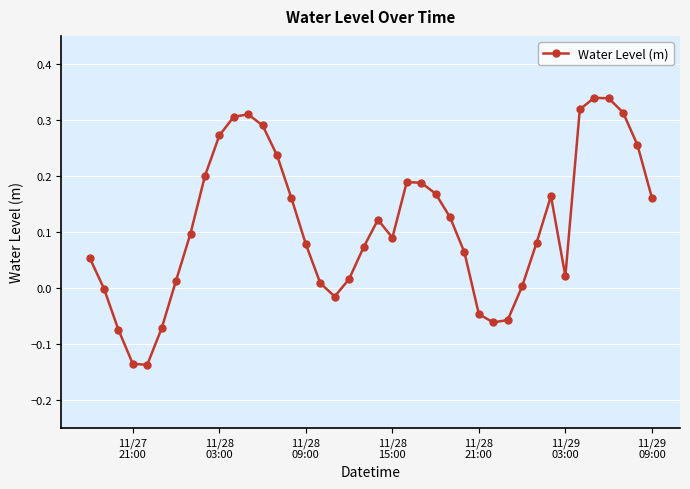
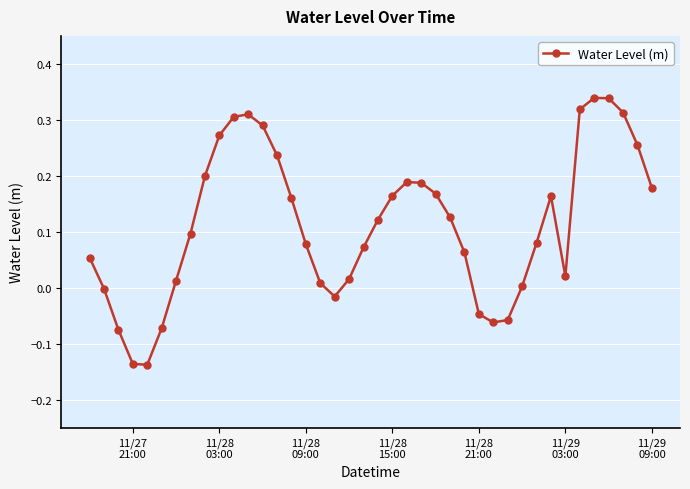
11/28 15:00: 0.09 -> 0.16
11/29 09:00: 0.16 -> 0.18
